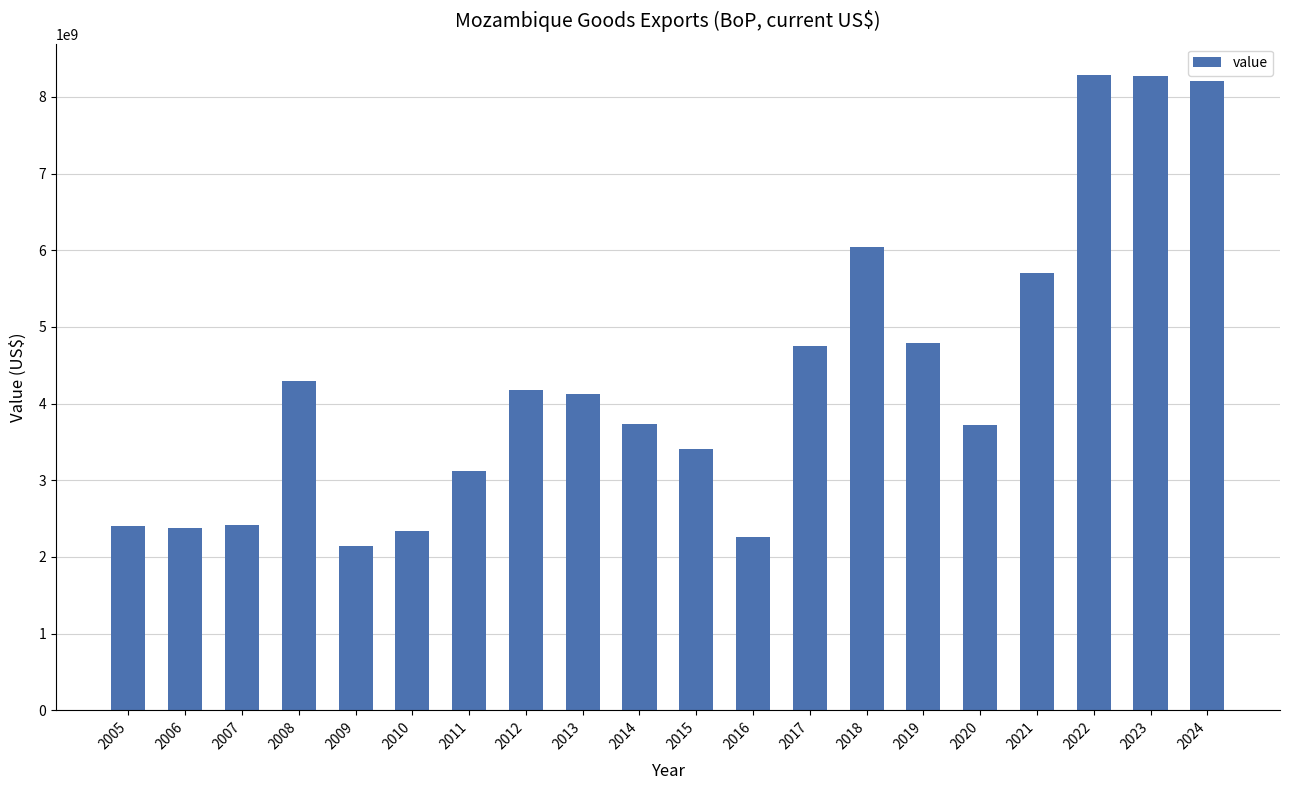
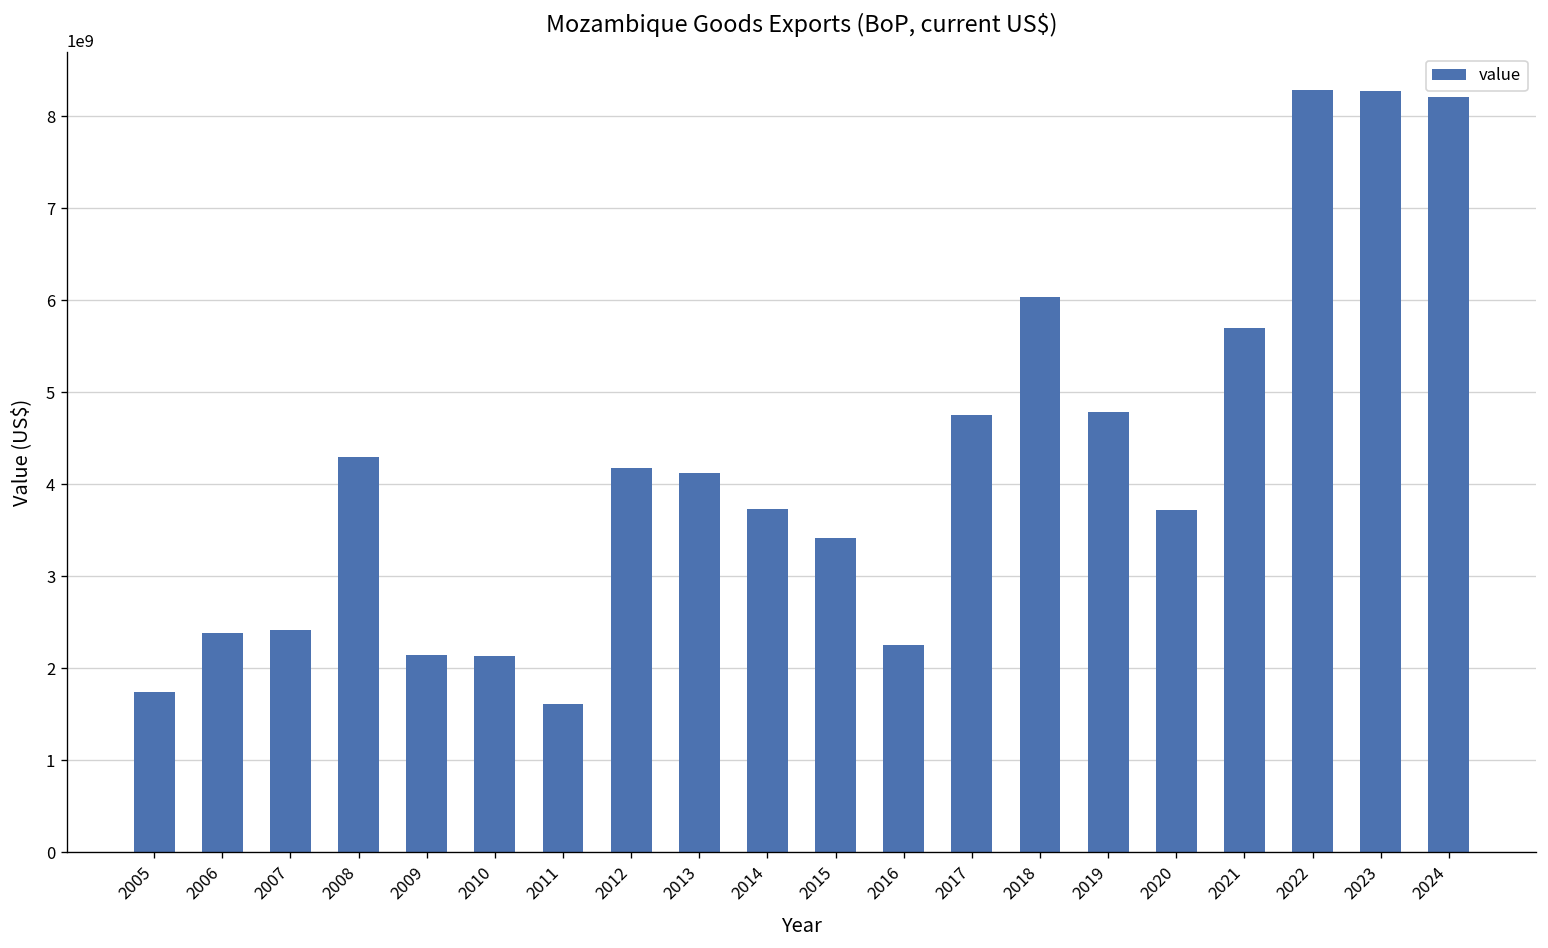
2005: 2400000000 -> 1700000000
2010: 2300000000 -> 2100000000
2011: 3100000000 -> 1600000000
